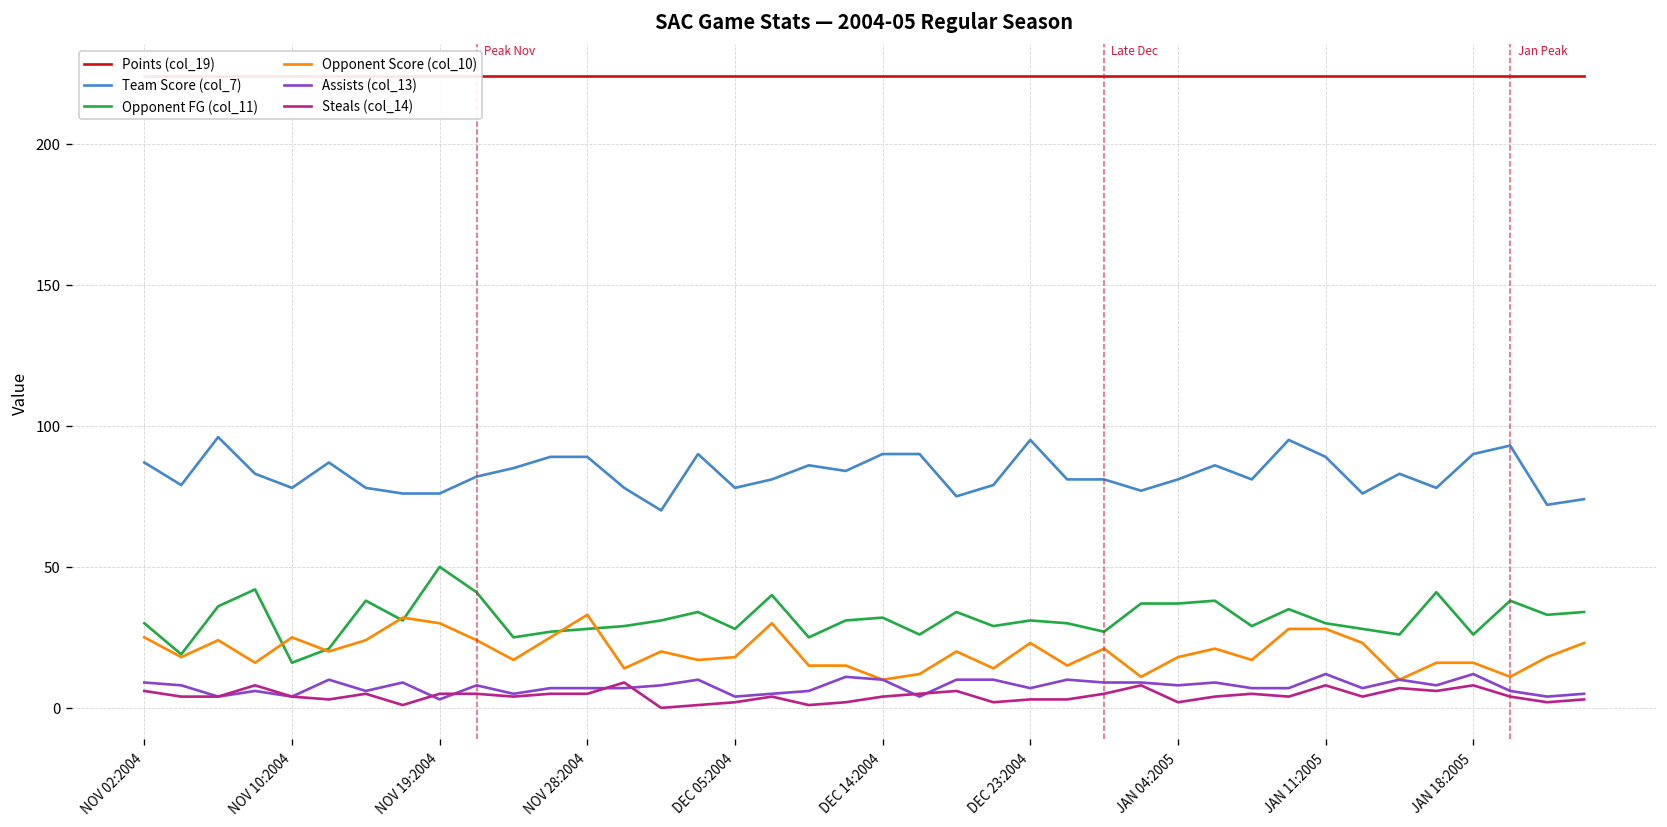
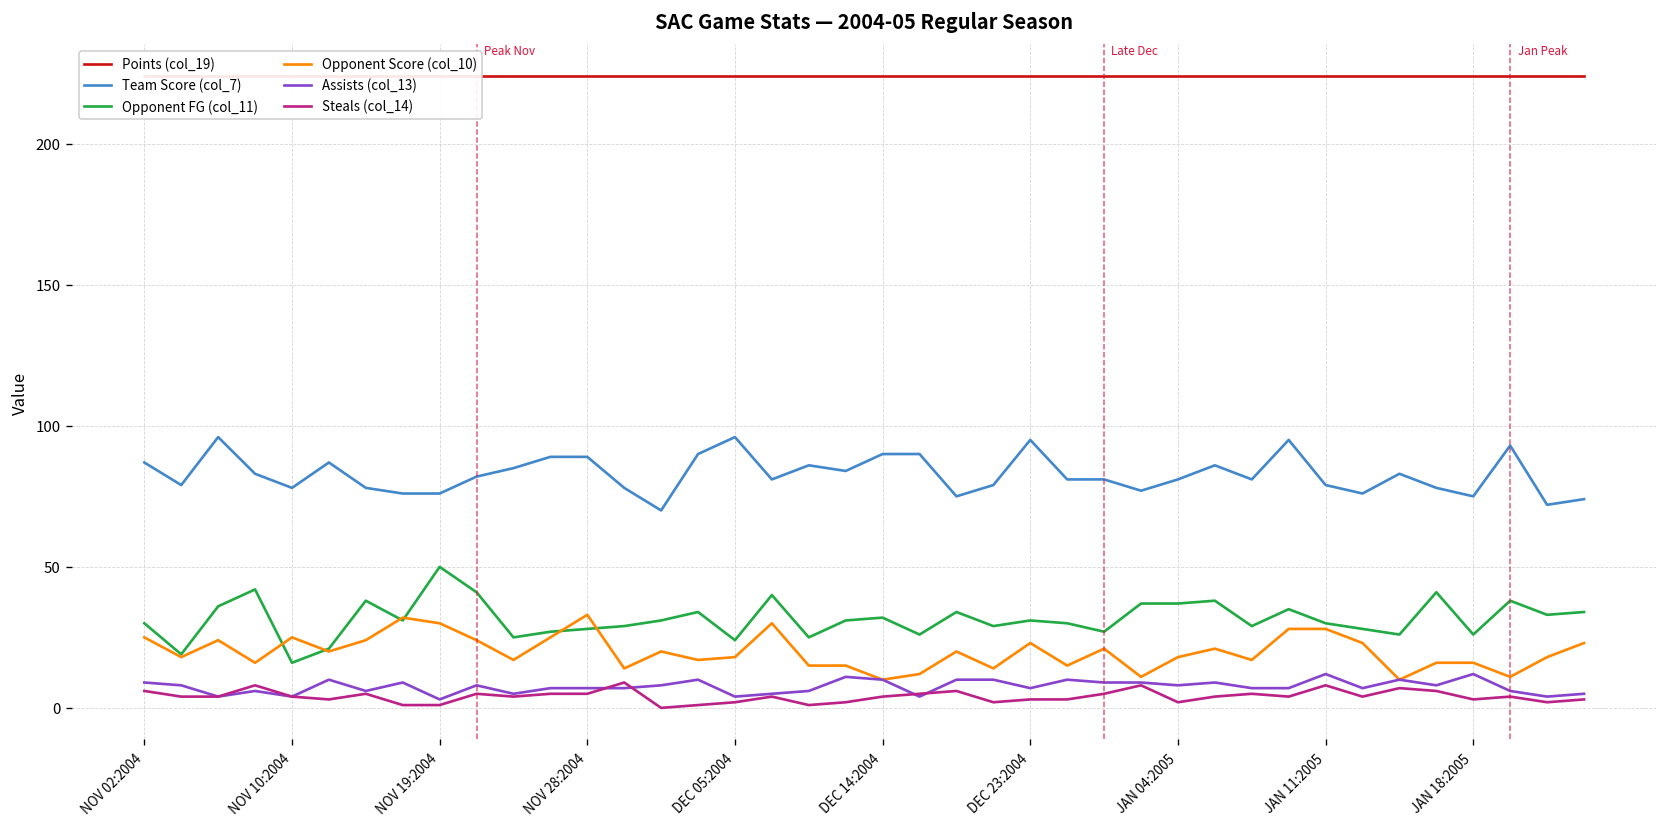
Steals (col_14), NOV 19:2004: 5 -> 1
Team Score (col_7), DEC 05:2004: 78 -> 96
Opponent FG (col_11), DEC 05:2004: 28 -> 24
Team Score (col_7), JAN 11:2005: 89 -> 79
Team Score (col_7), JAN 18:2005: 90 -> 75
Steals (col_14), JAN 18:2005: 8 -> 3
